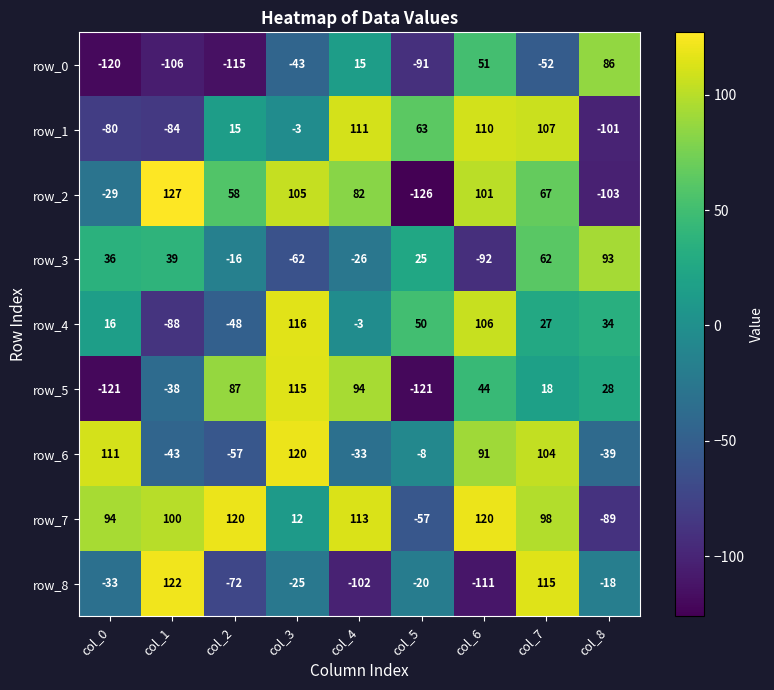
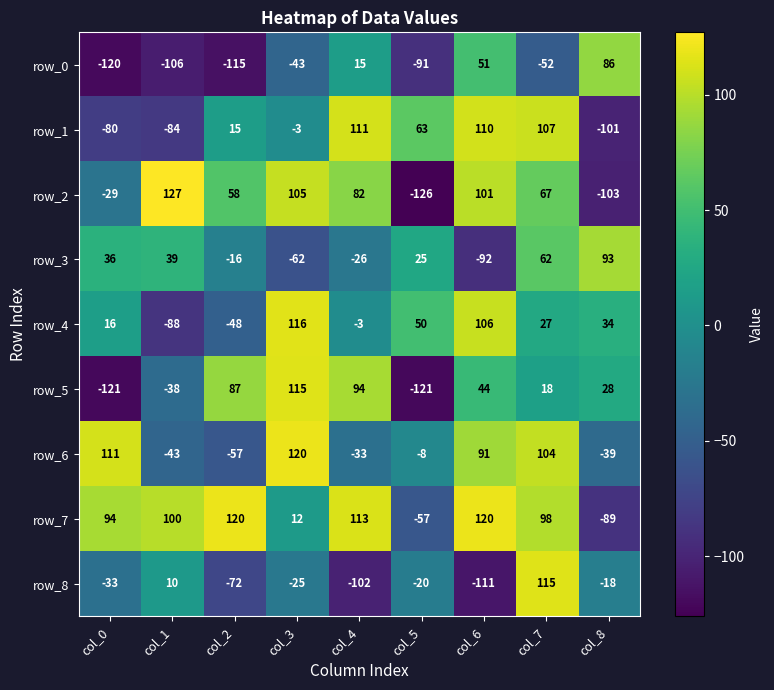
row_8, col_1: 122 -> 10
